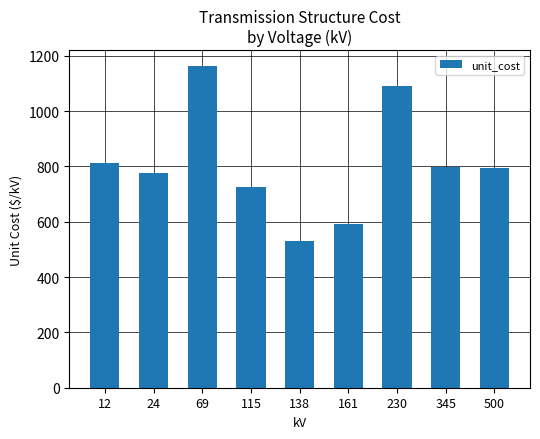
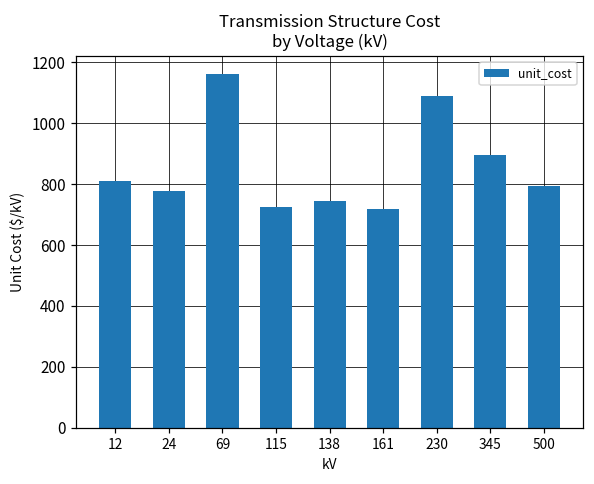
138: 530 -> 740
161: 590 -> 720
345: 800 -> 900
